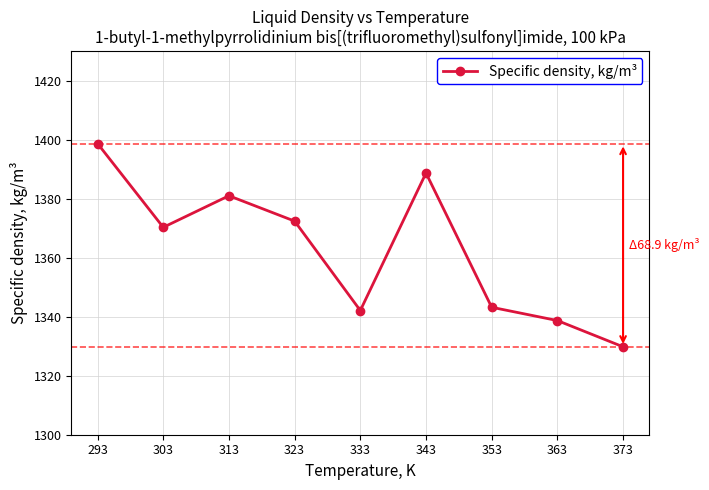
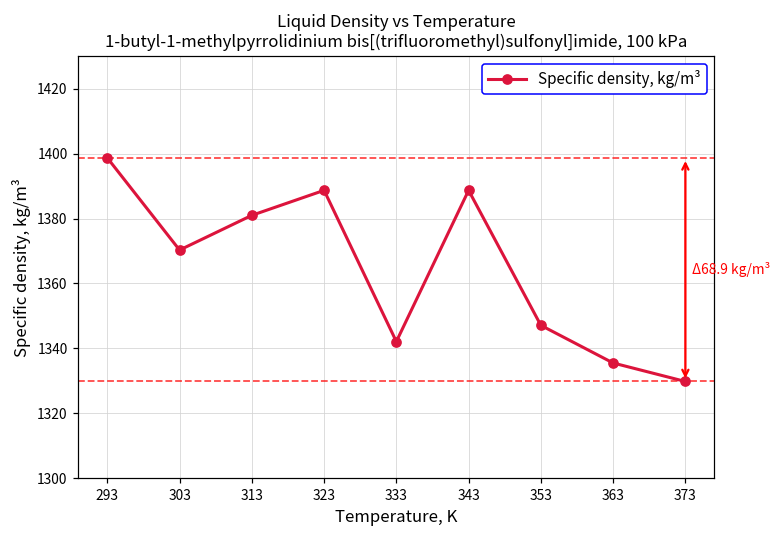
323: 1372 -> 1389
353: 1343 -> 1347
363: 1339 -> 1336
